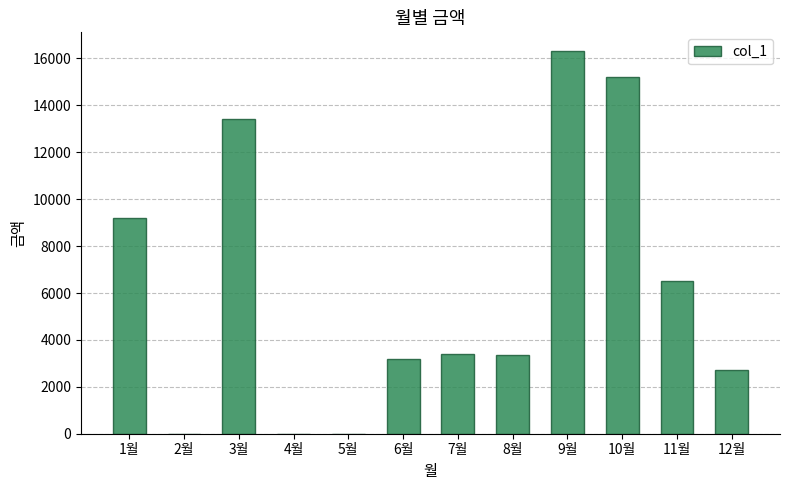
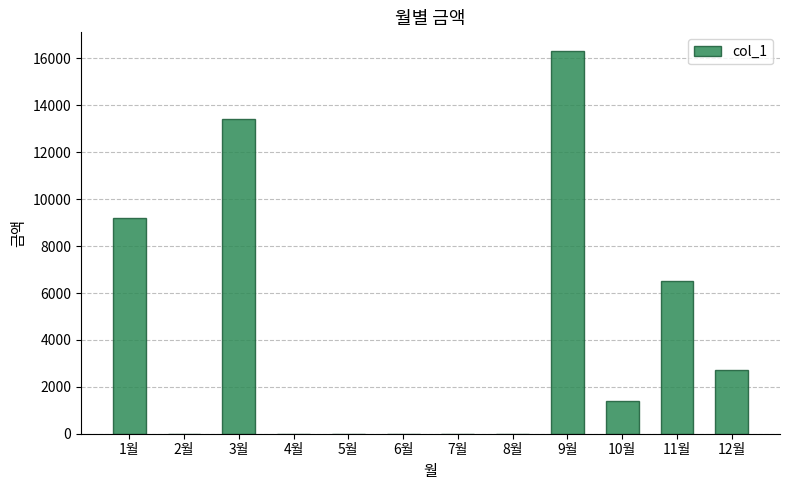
6월: 3200 -> 0
7월: 3400 -> 0
8월: 3300 -> 0
10월: 15200 -> 1400
